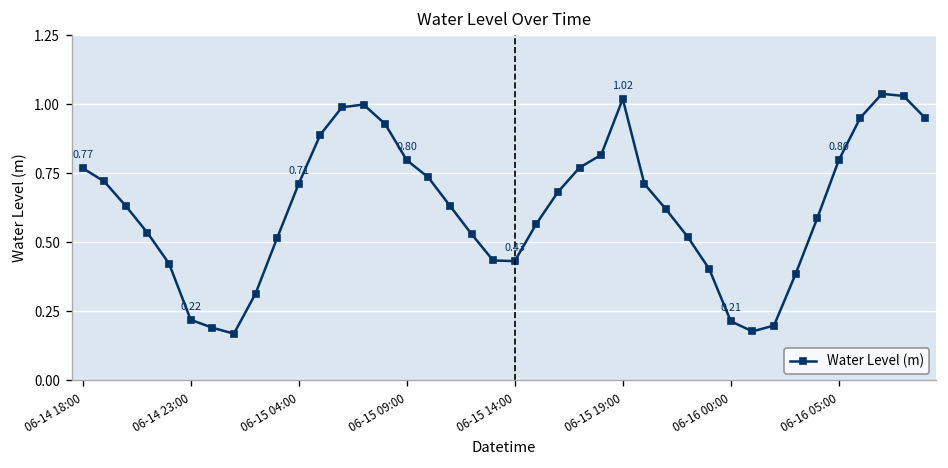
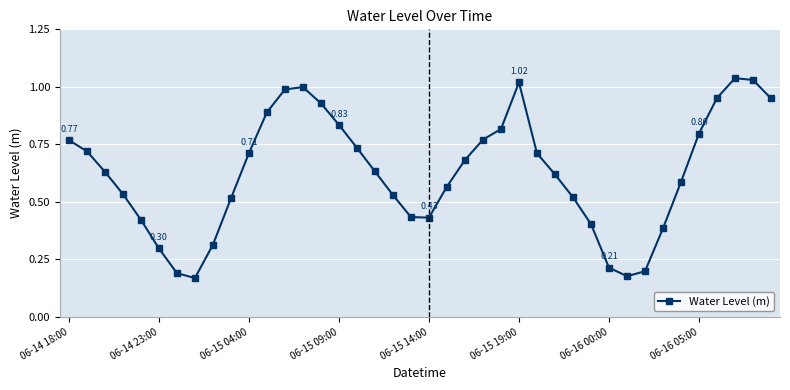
06-14 23:00: 0.22 -> 0.30
06-15 09:00: 0.80 -> 0.83
